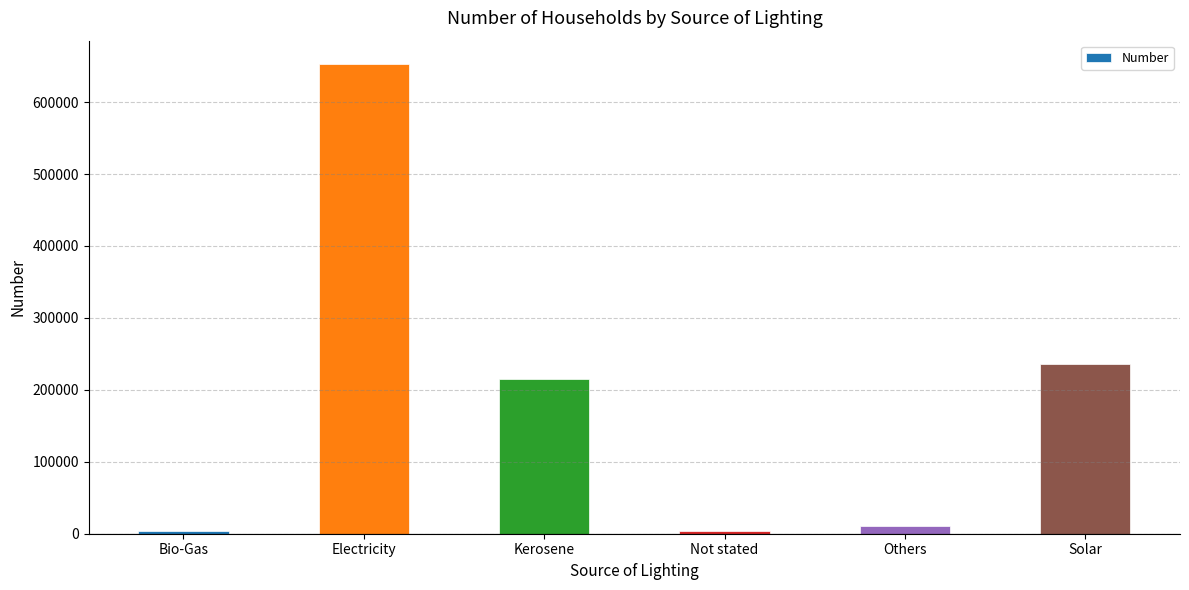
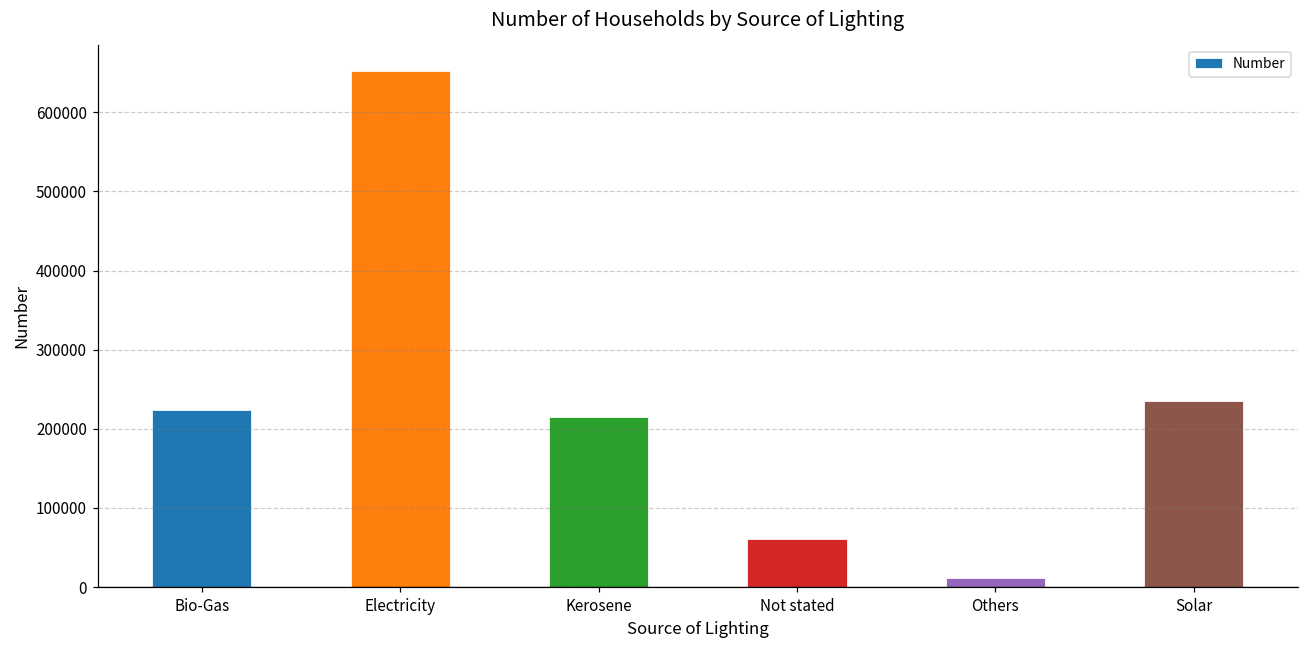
Bio-Gas: 0 -> 220000
Not stated: 0 -> 60000
